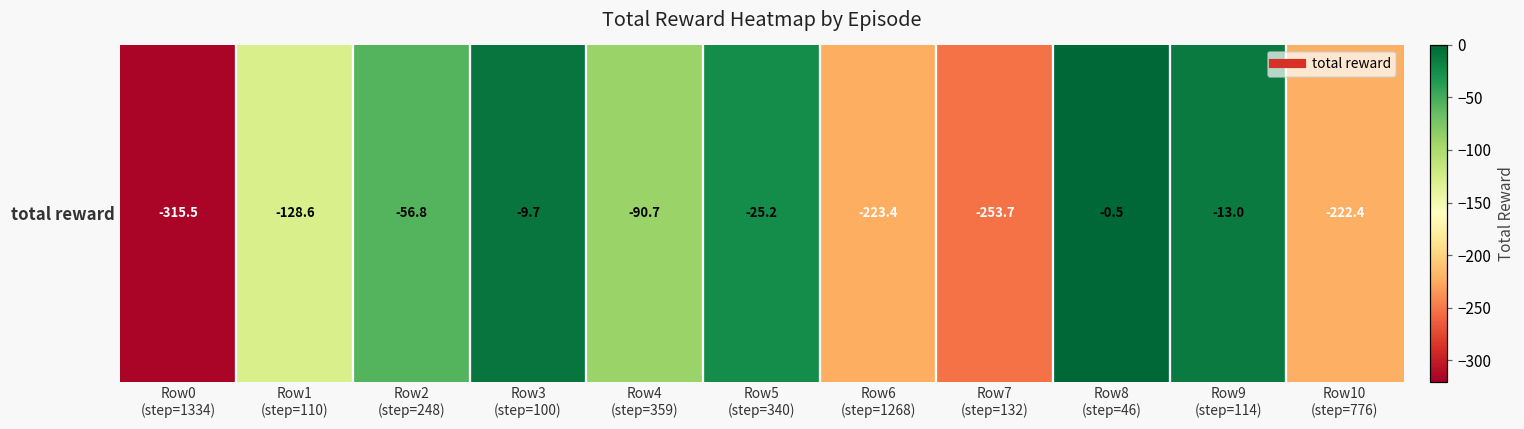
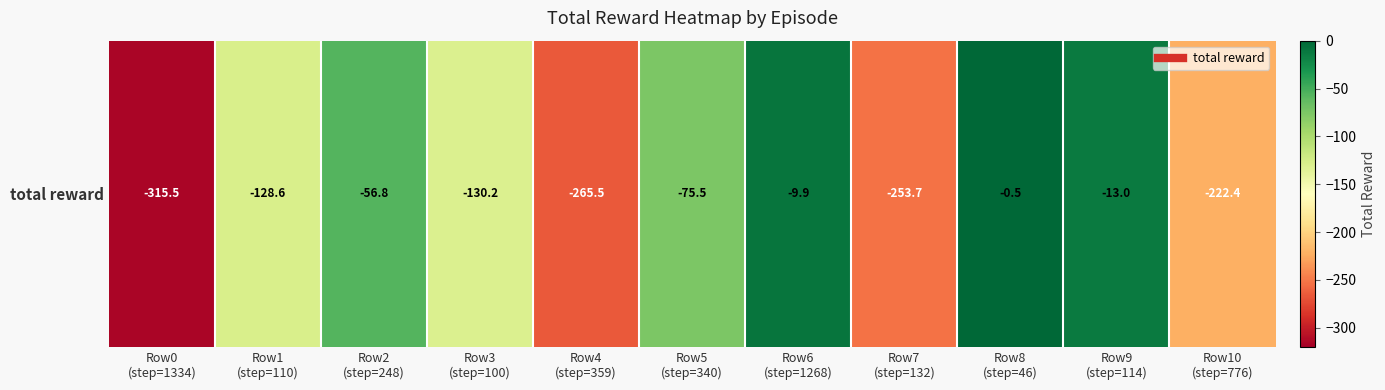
total reward, Row3 (step=100): -9.7 -> -130.2
total reward, Row4 (step=359): -90.7 -> -265.5
total reward, Row5 (step=340): -25.2 -> -75.5
total reward, Row6 (step=1268): -223.4 -> -9.9
